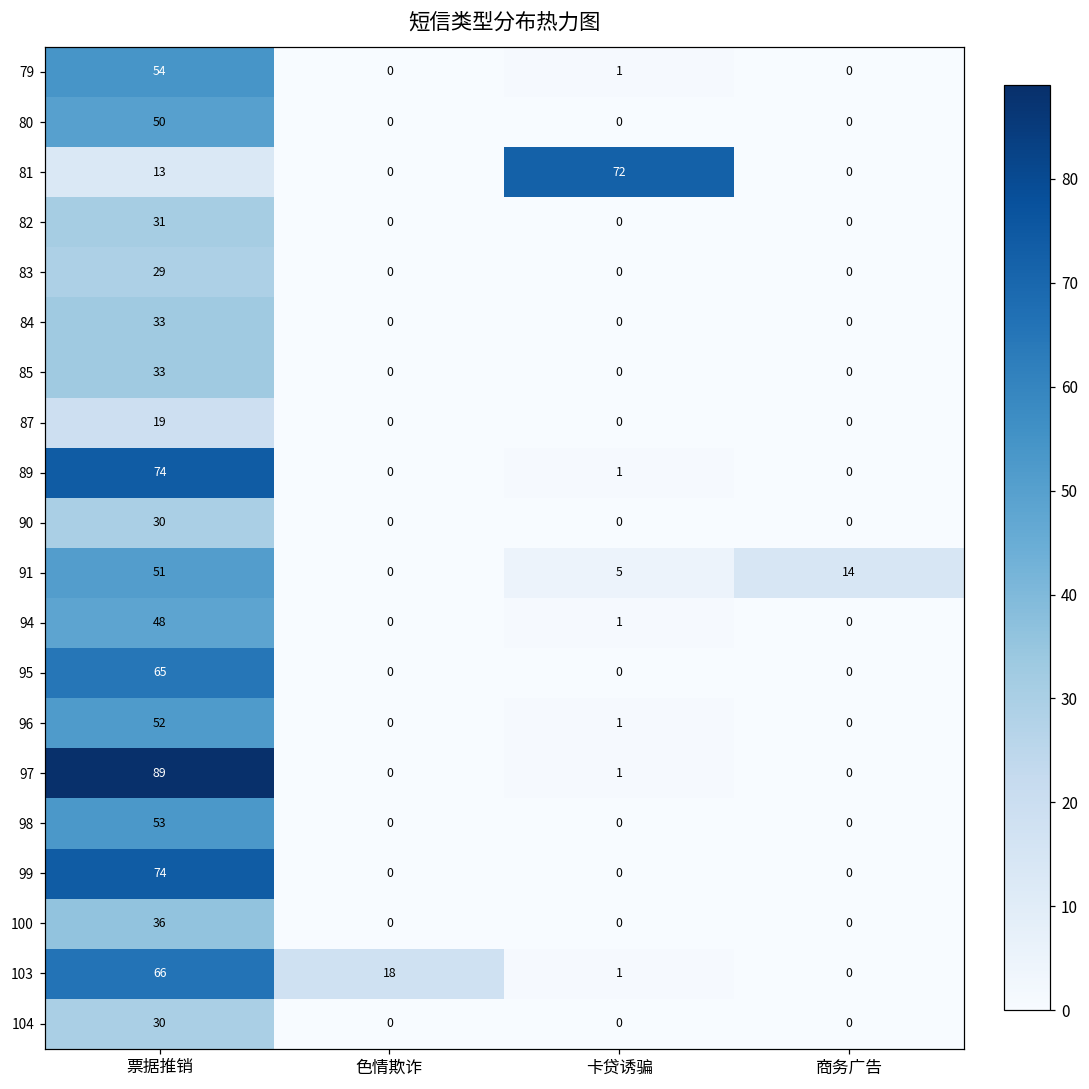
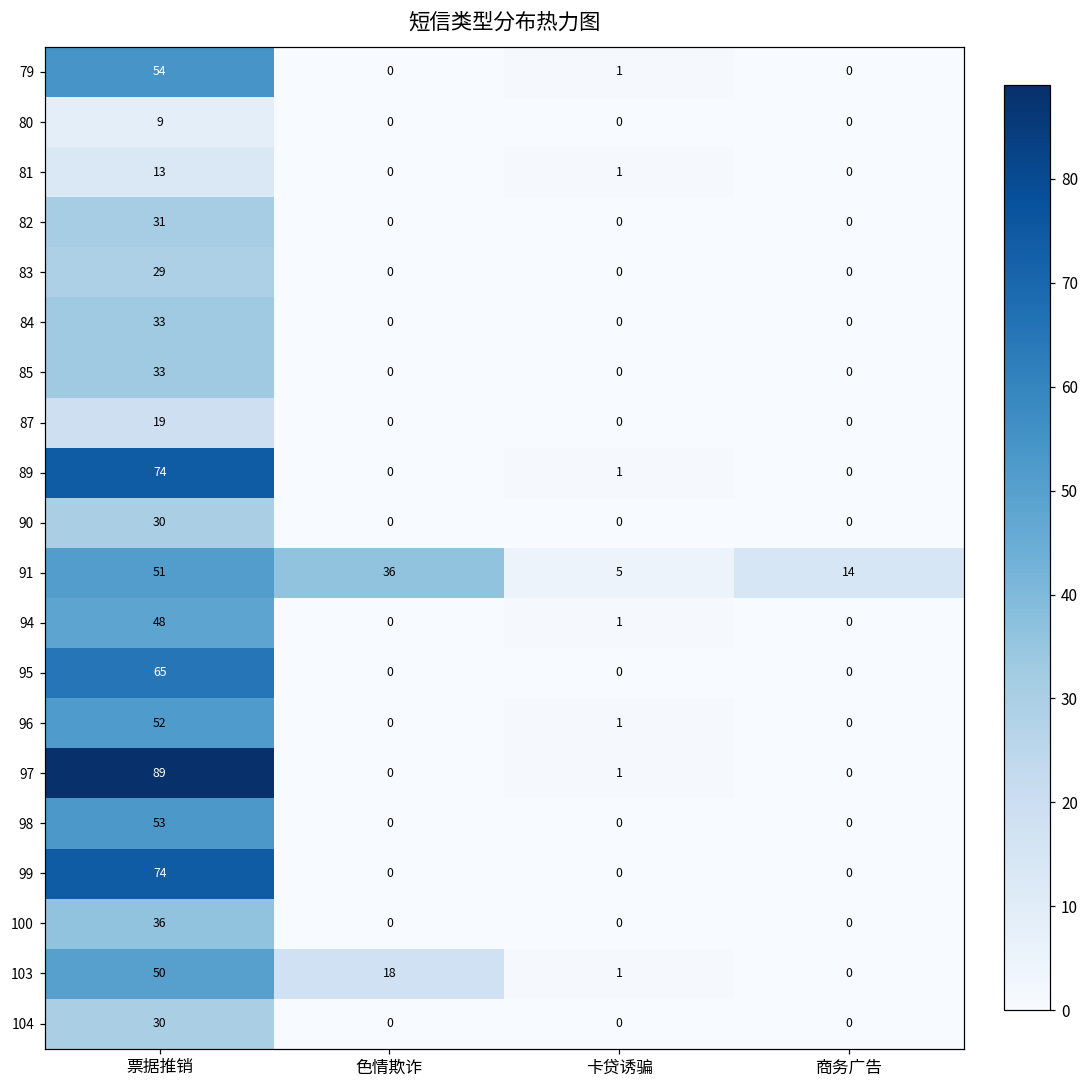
80, 票据推销: 50 -> 9
81, 卡贷诱骗: 72 -> 1
91, 色情欺诈: 0 -> 36
103, 票据推销: 66 -> 50
